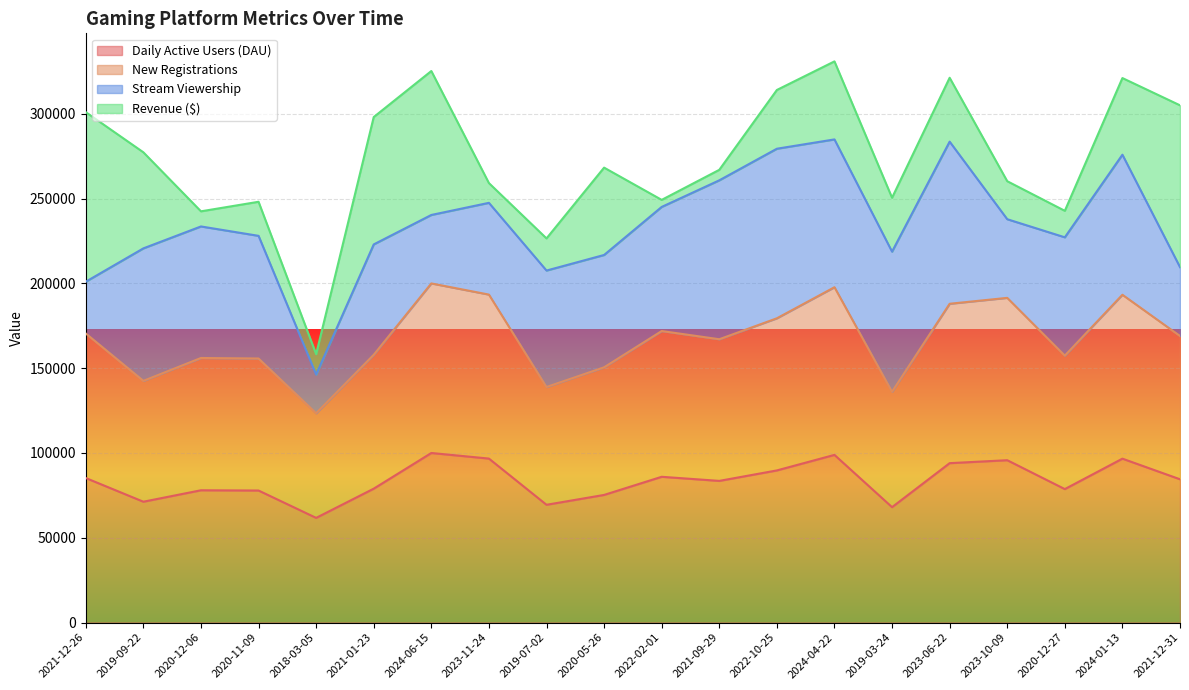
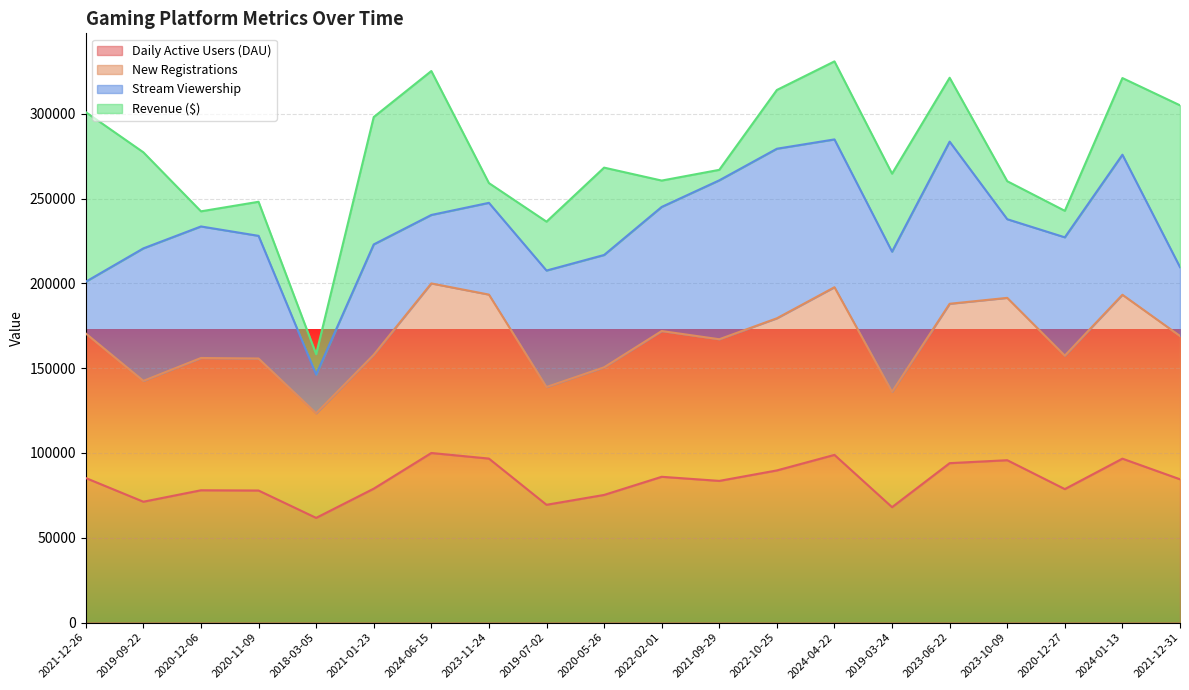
Revenue ($), 2019-07-02: 19000 -> 29000
Revenue ($), 2022-02-01: 4000 -> 16000
Revenue ($), 2019-03-24: 32000 -> 46000
